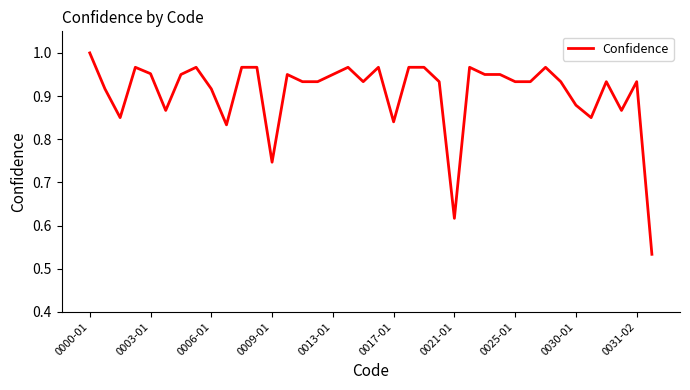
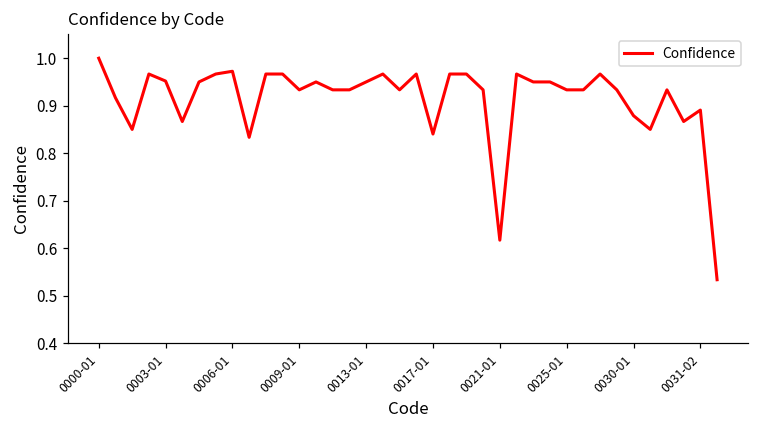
0006-01: 0.92 -> 0.97
0009-01: 0.75 -> 0.93
0031-02: 0.93 -> 0.89
